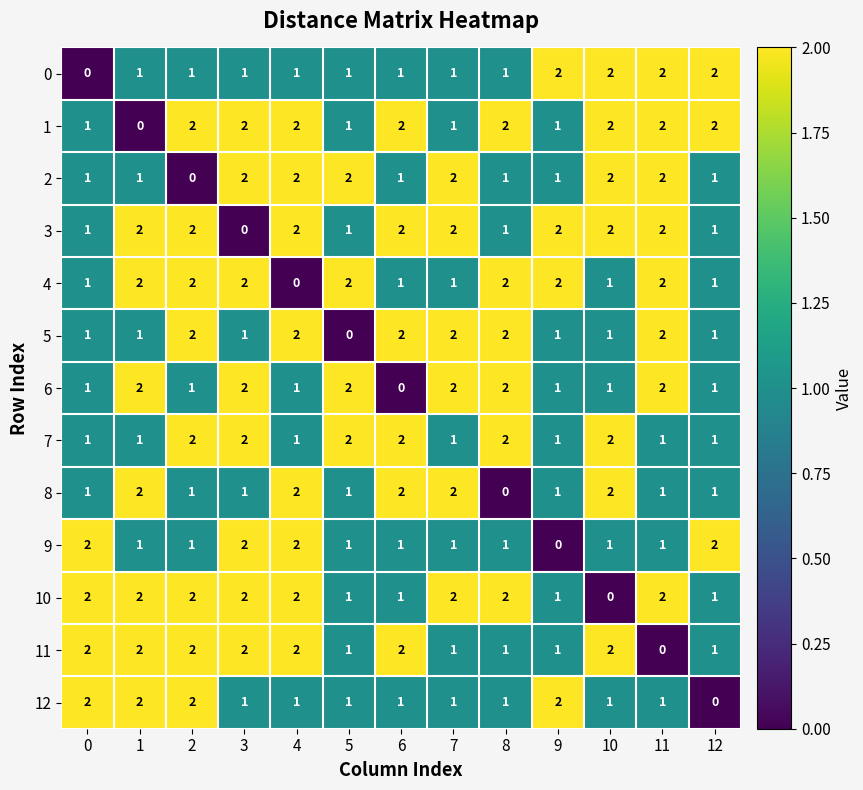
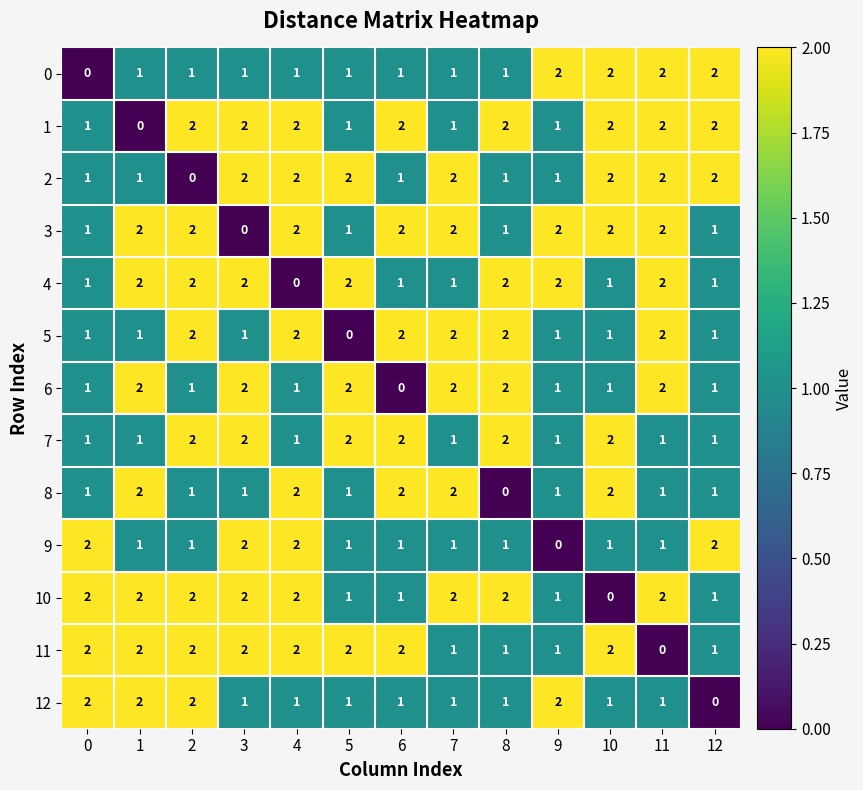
2, 12: 1 -> 2
11, 5: 1 -> 2
